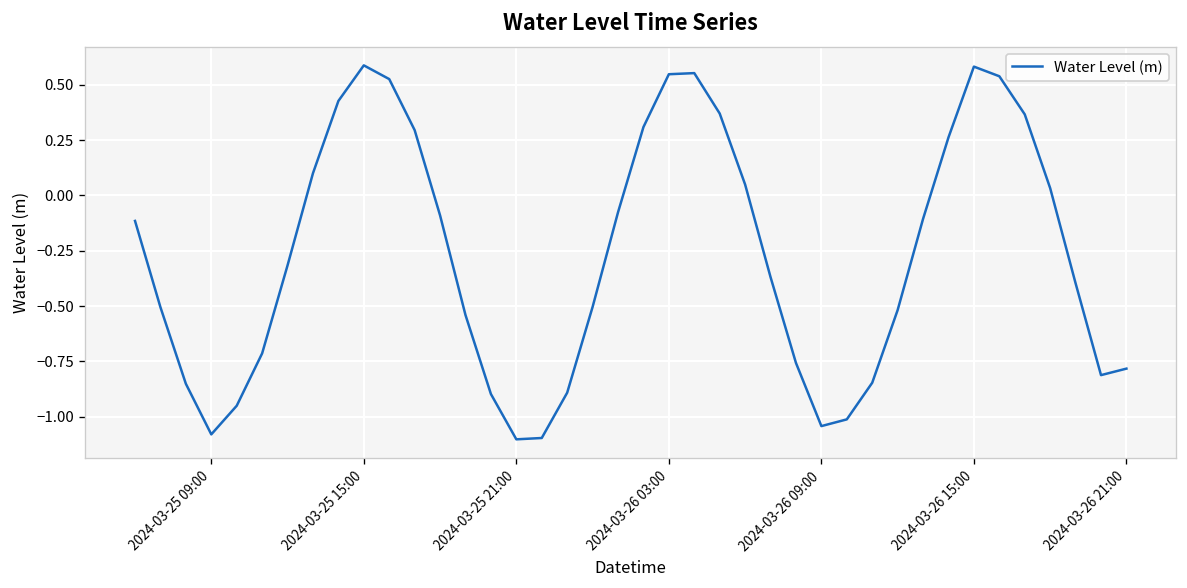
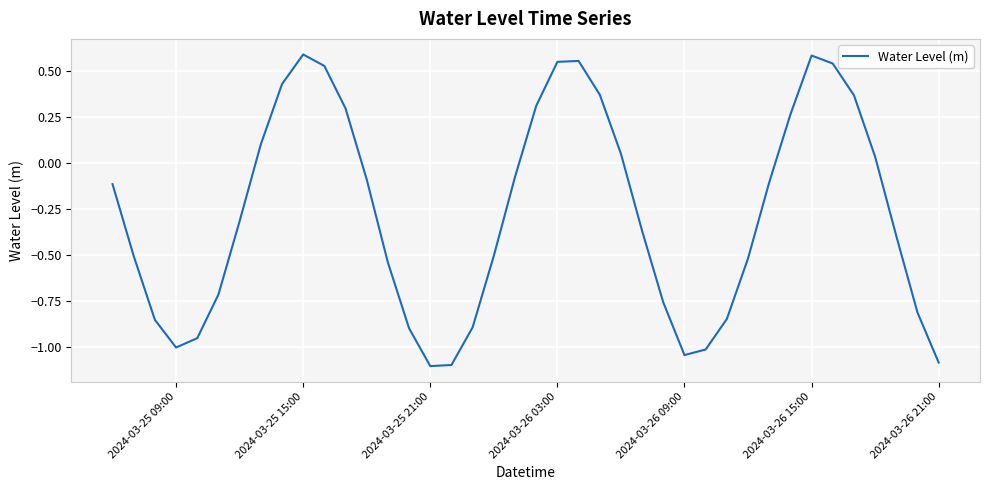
2024-03-25 09:00: -1.08 -> -1.00
2024-03-26 21:00: -0.78 -> -1.08
